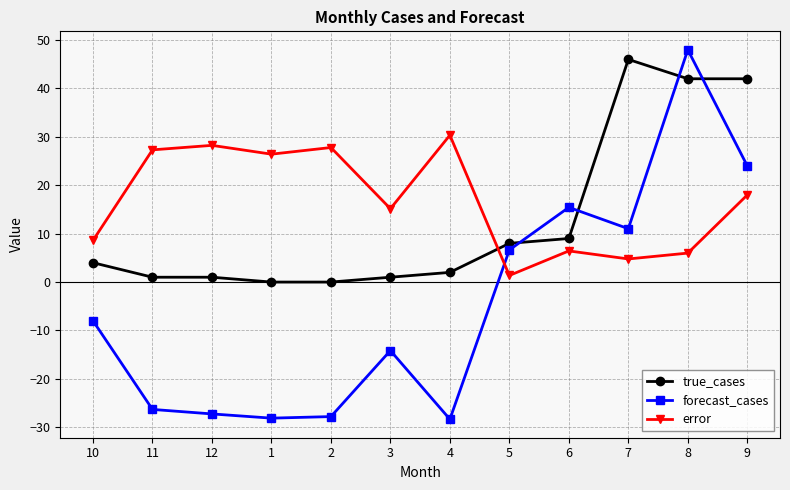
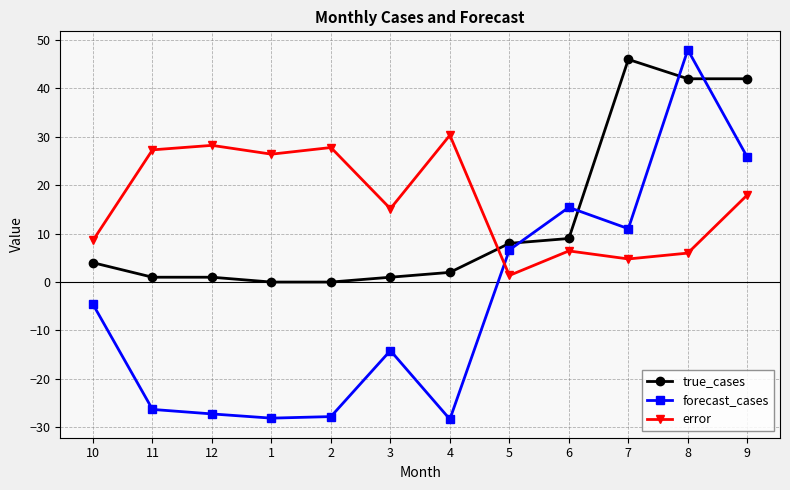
forecast_cases, 10: -8 -> -5
forecast_cases, 9: 24 -> 26
